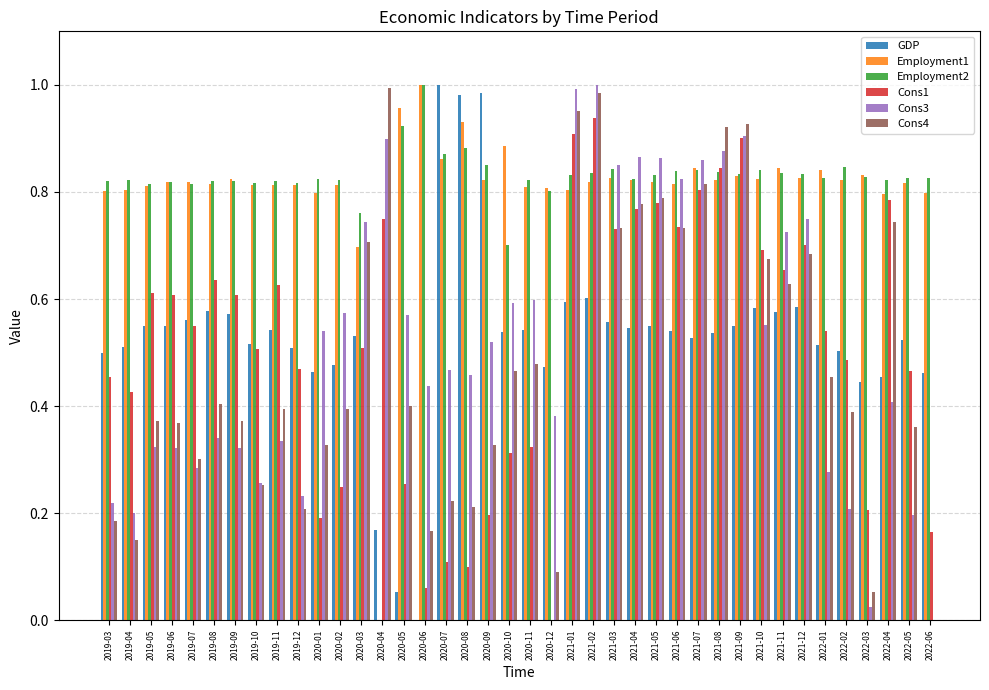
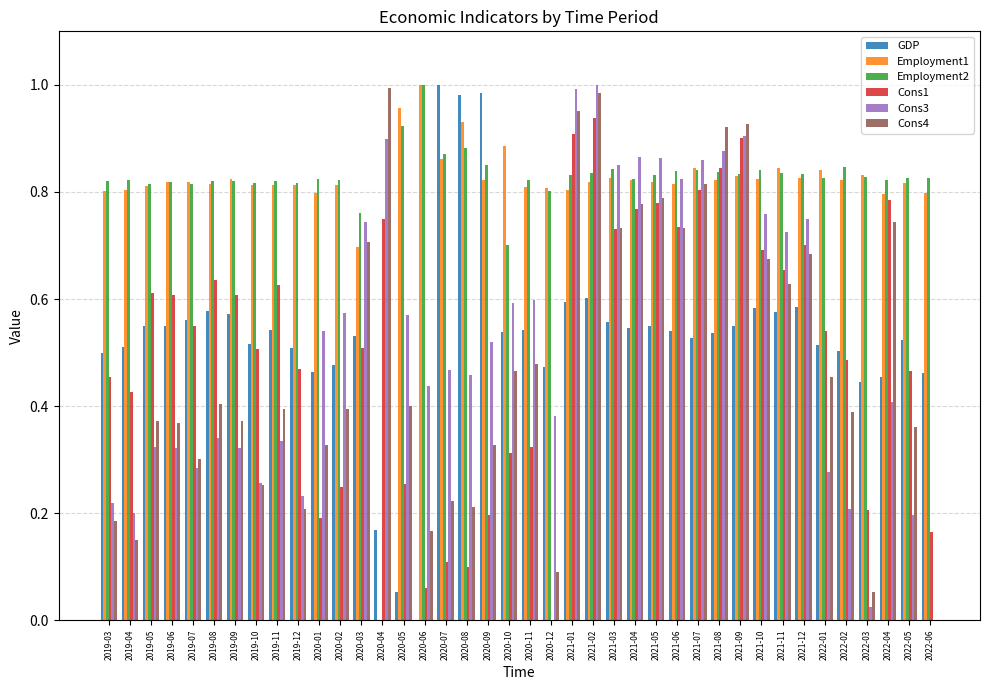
Cons3, 2021-10: 0.55 -> 0.76
